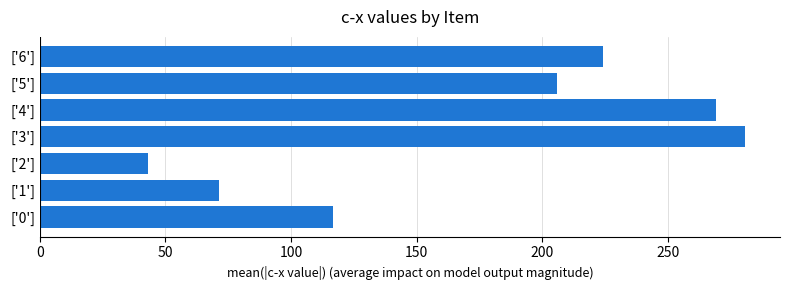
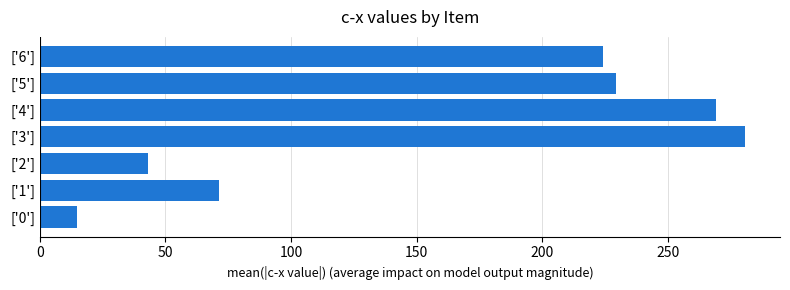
['5']: 206 -> 229
['0']: 117 -> 15
